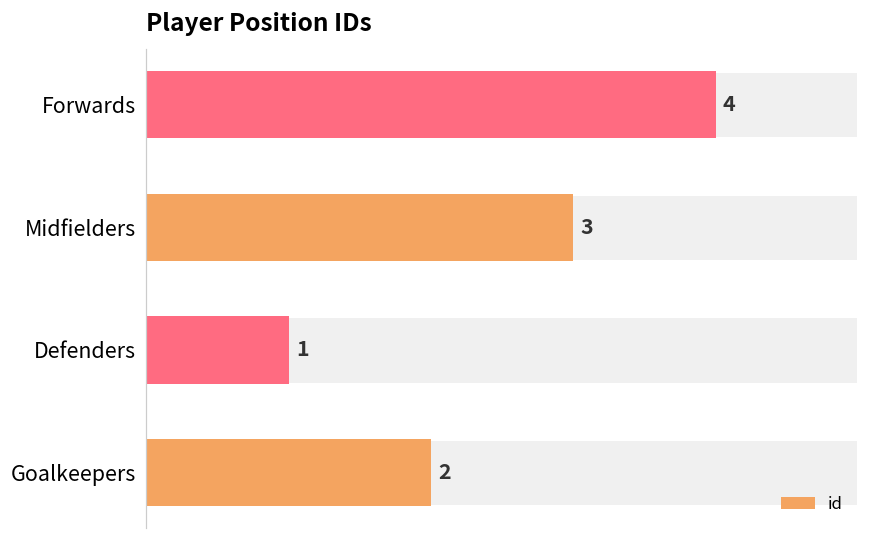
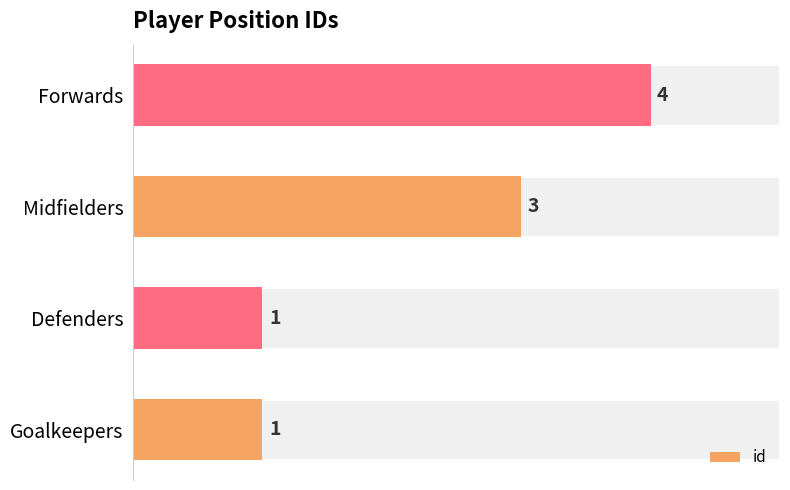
Goalkeepers: 2 -> 1
